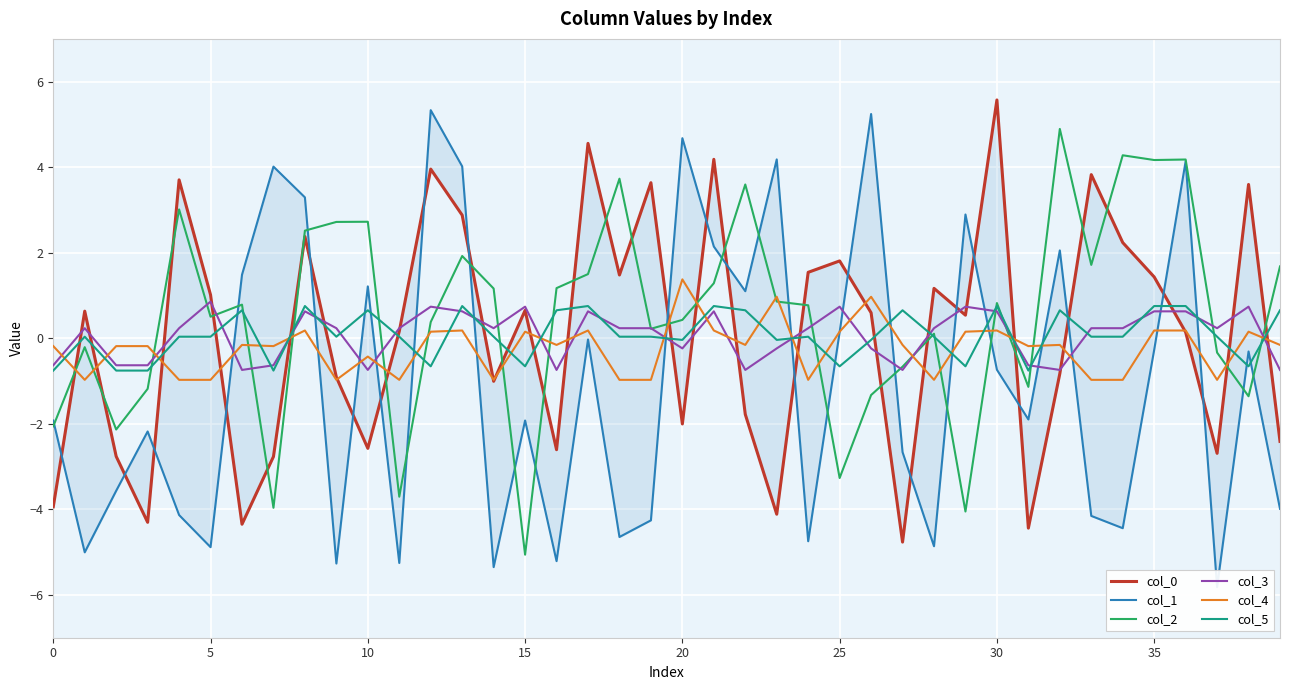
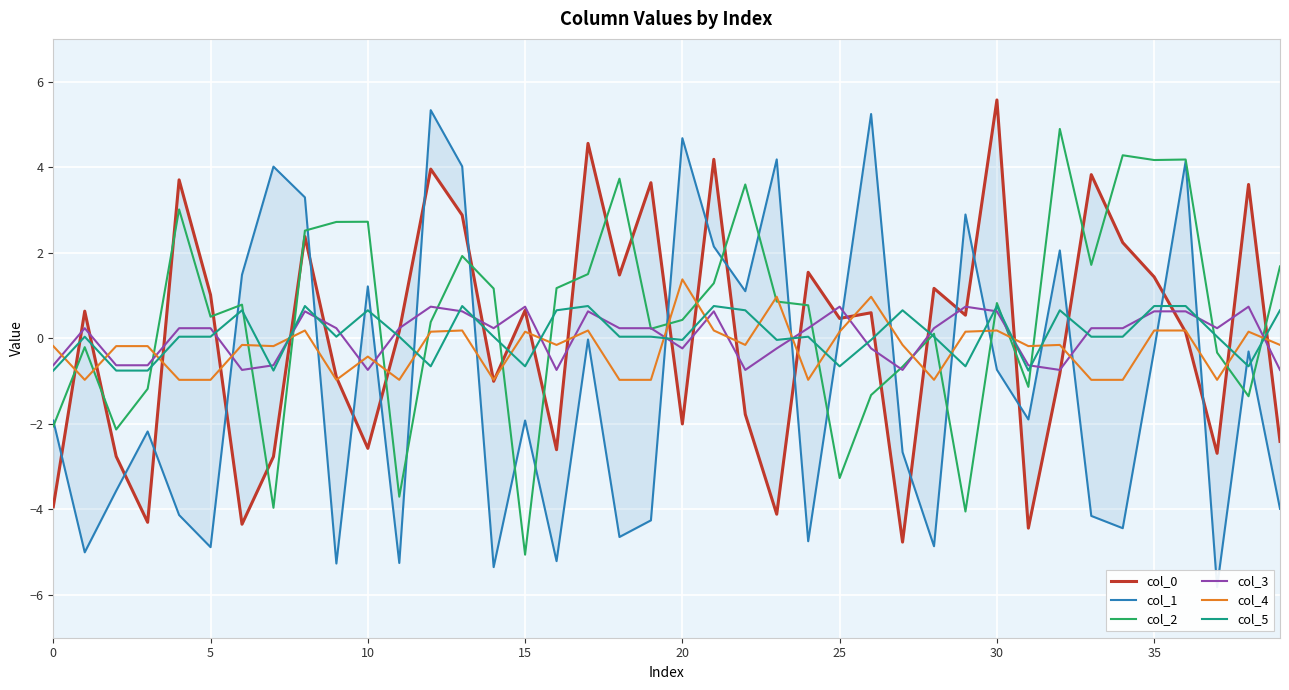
col_3, 5: 0.9 -> 0.2
col_0, 25: 1.8 -> 0.5
